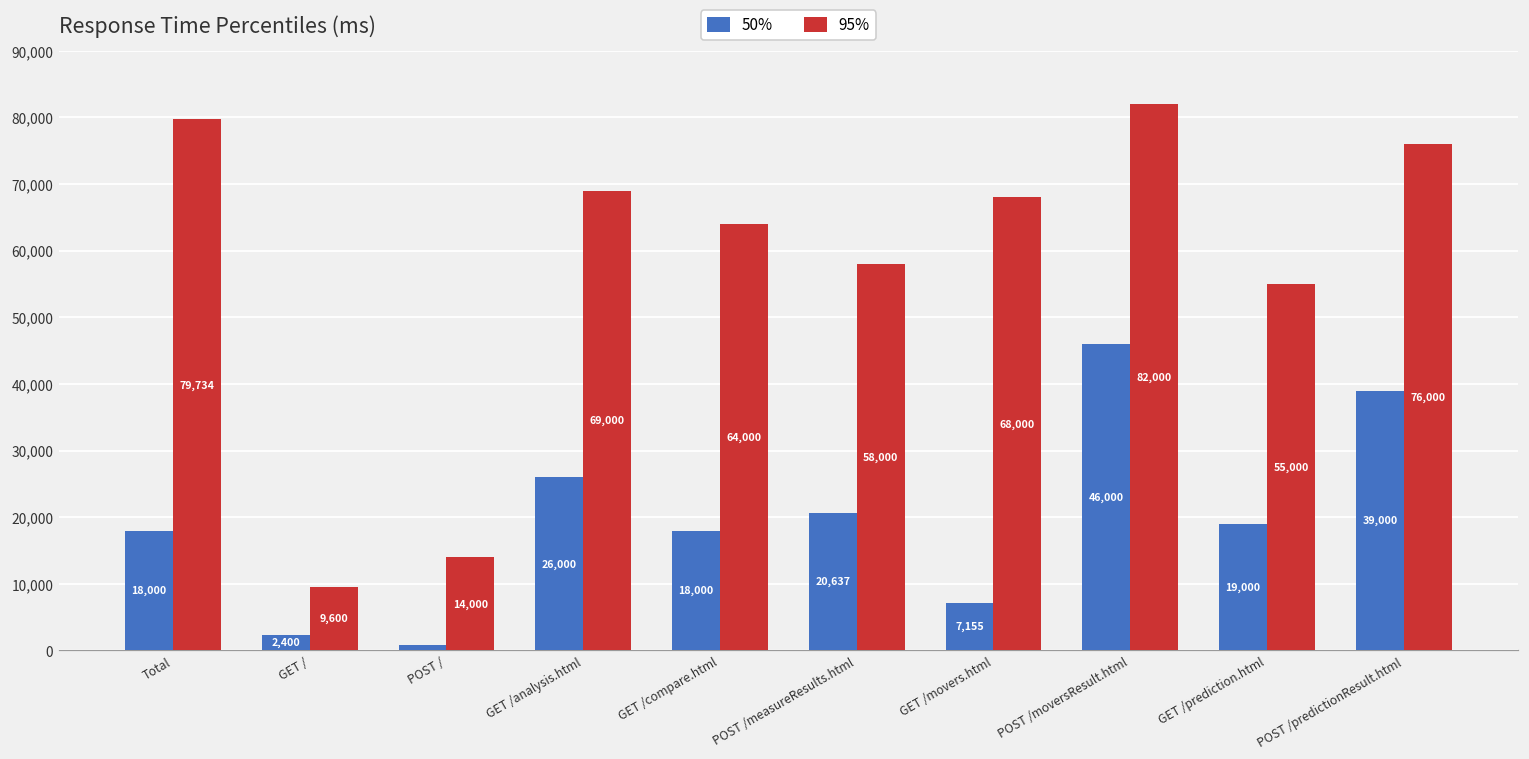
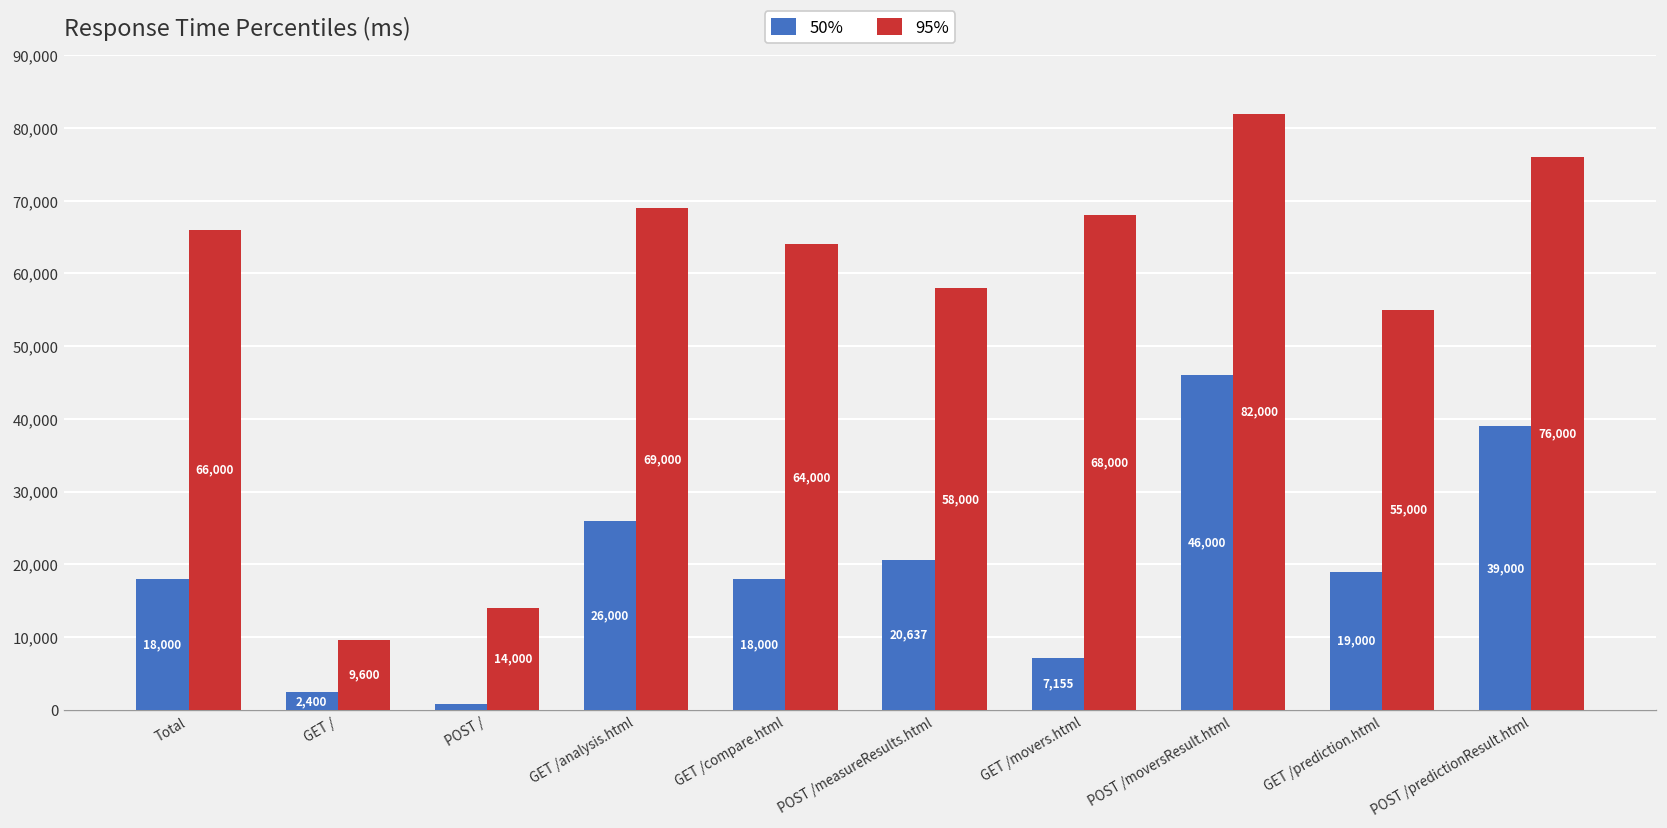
95%, Total: 79,734 -> 66,000
